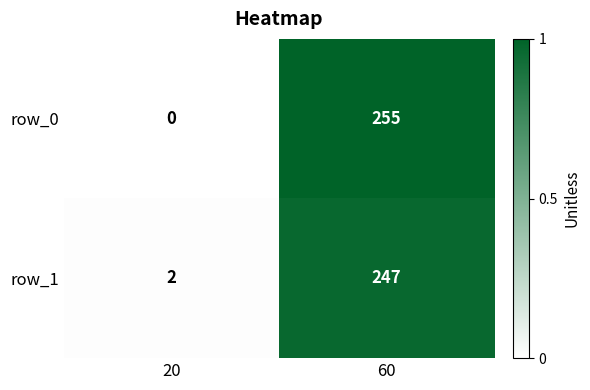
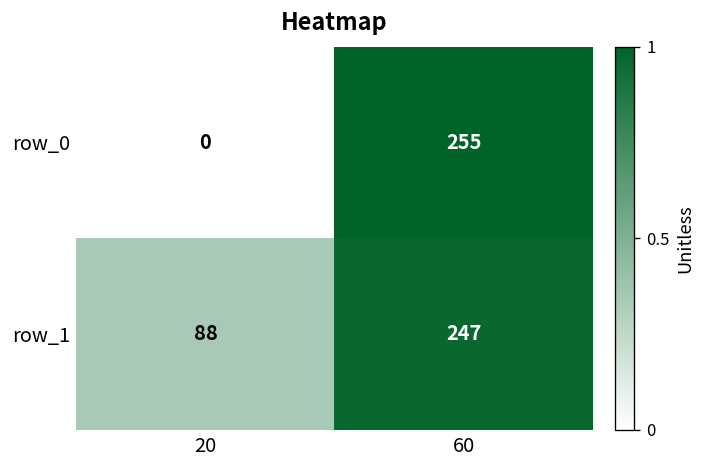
row_1, 20: 2 -> 88
